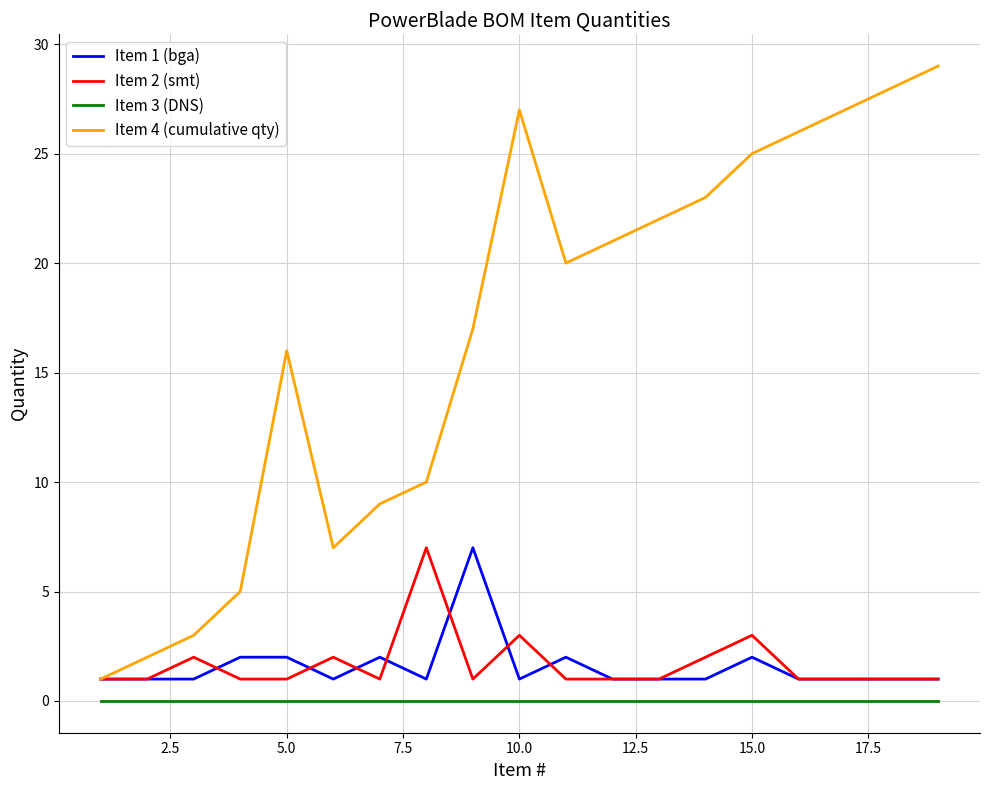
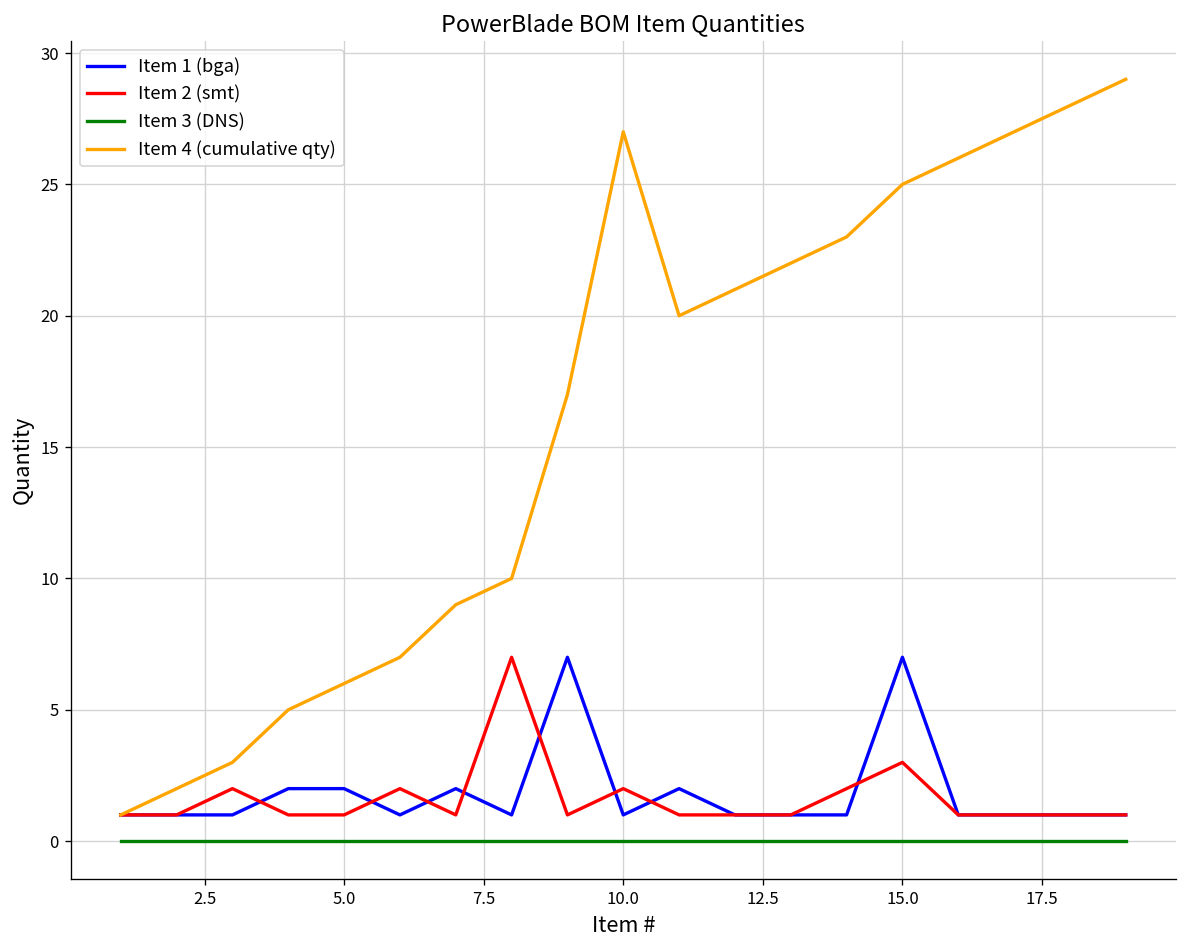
Item 4 (cumulative qty), 5.0: 16 -> 6
Item 2 (smt), 10.0: 3 -> 2
Item 1 (bga), 15.0: 2 -> 7
